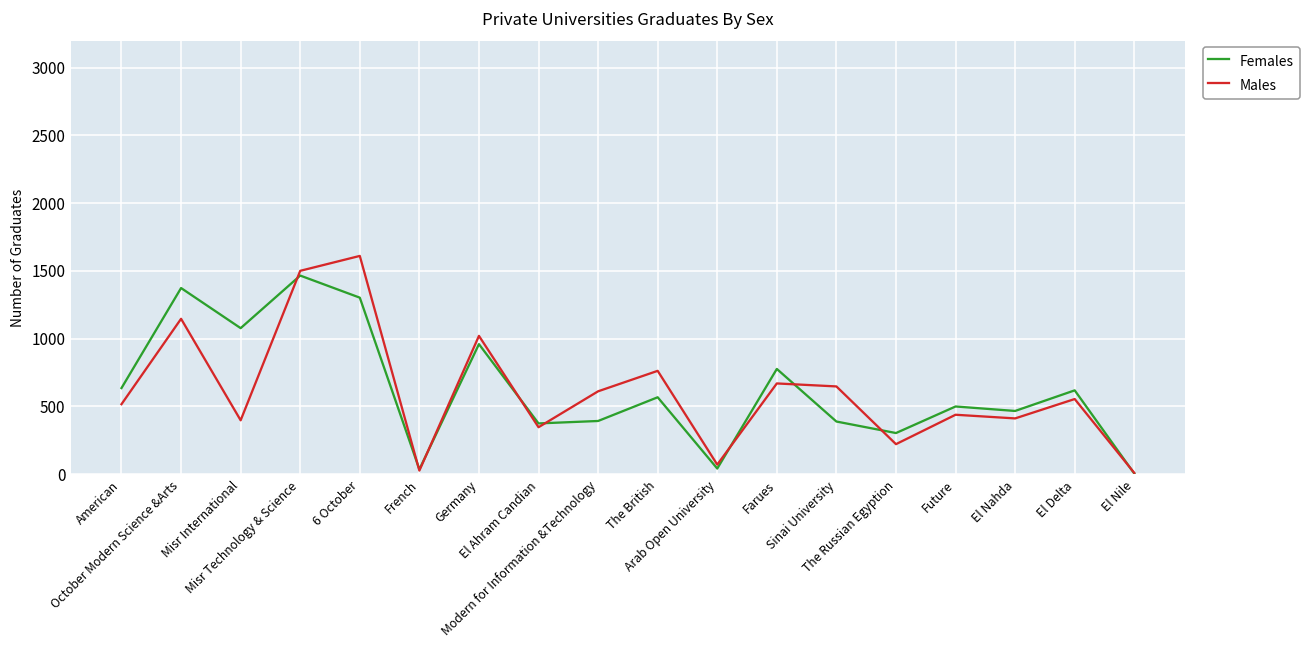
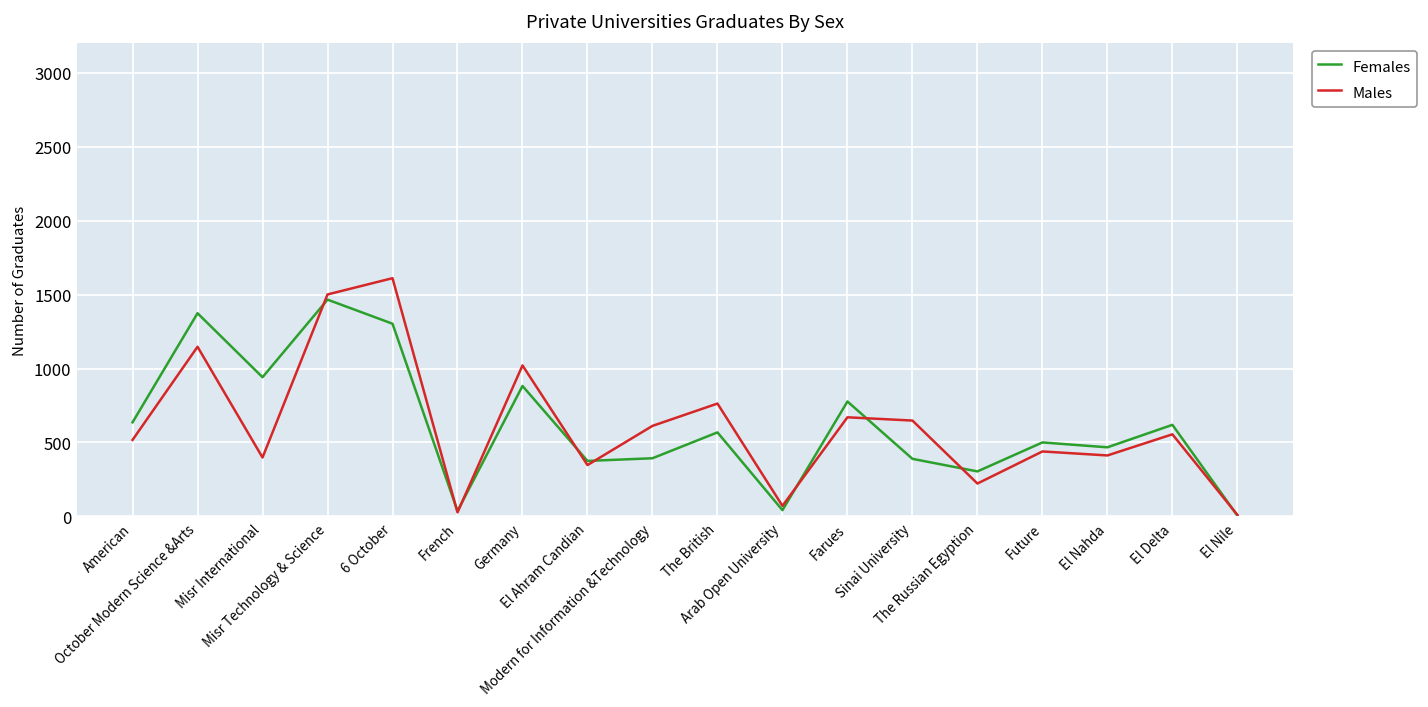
Females, Misr International: 1080 -> 940
Females, Germany: 960 -> 880
